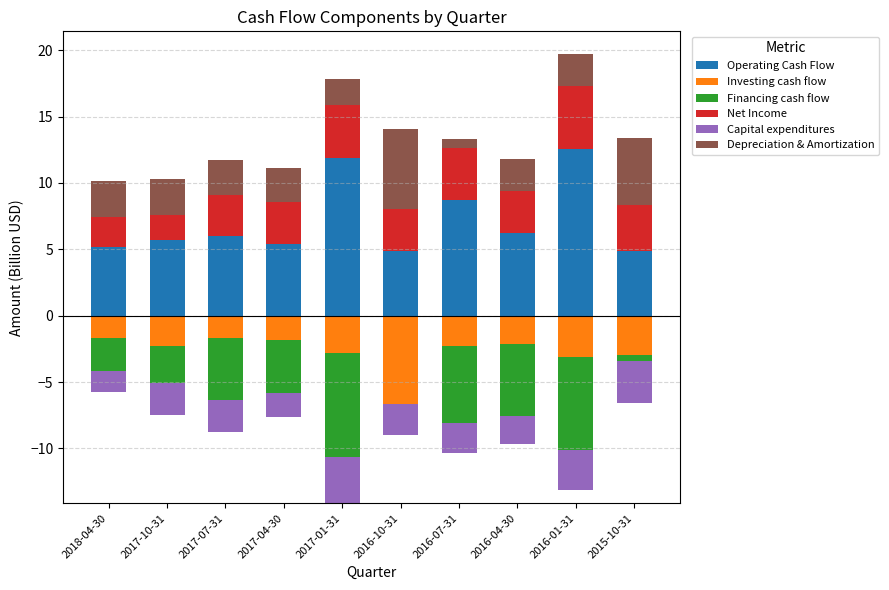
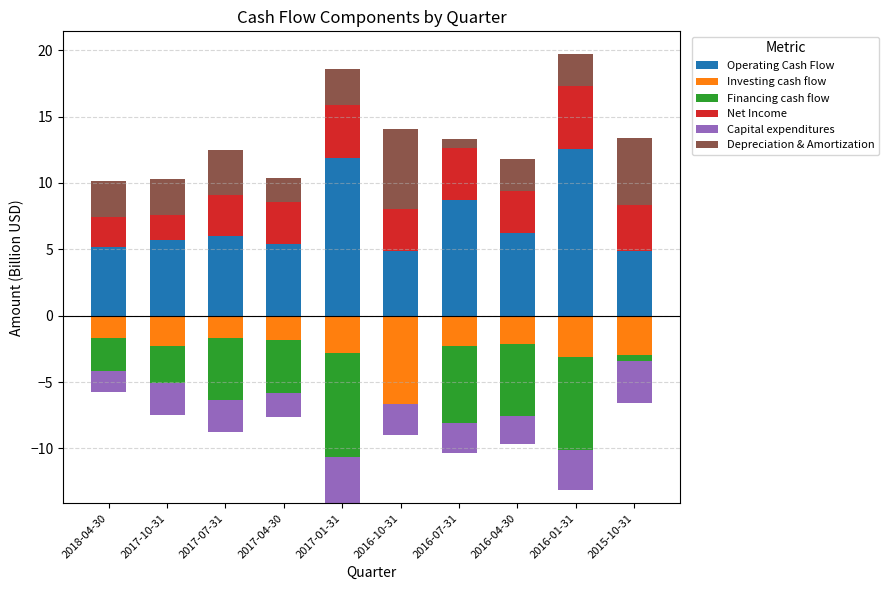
Depreciation & Amortization, 2017-07-31: 2.6 -> 3.4
Depreciation & Amortization, 2017-04-30: 2.6 -> 1.8
Depreciation & Amortization, 2017-01-31: 1.9 -> 2.7
